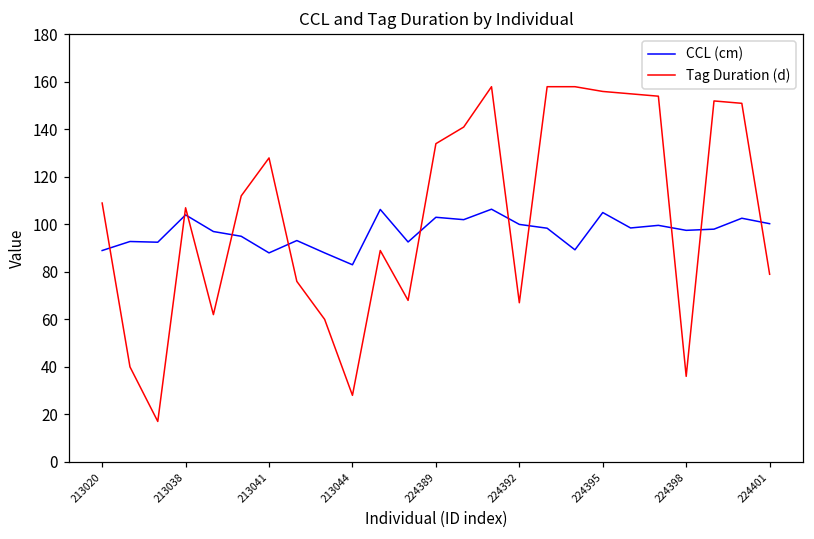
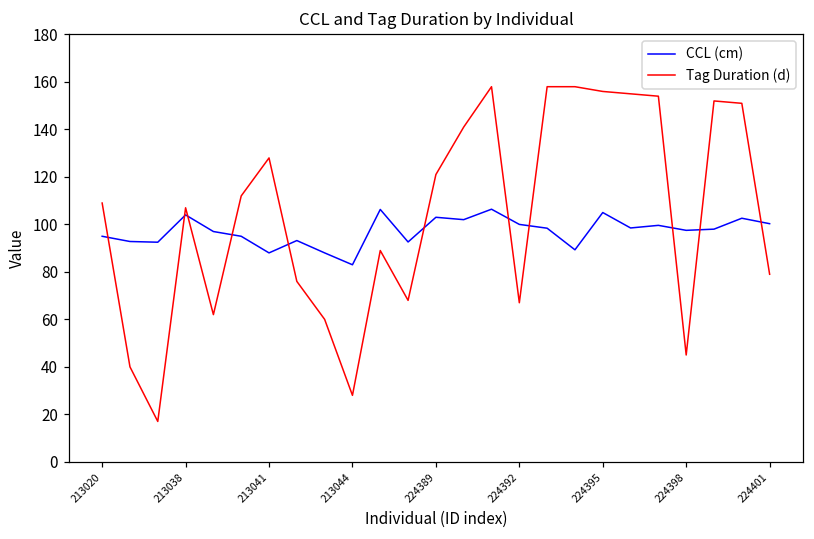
CCL (cm), 213020: 89 -> 95
Tag Duration (d), 224389: 134 -> 121
Tag Duration (d), 224398: 36 -> 45
